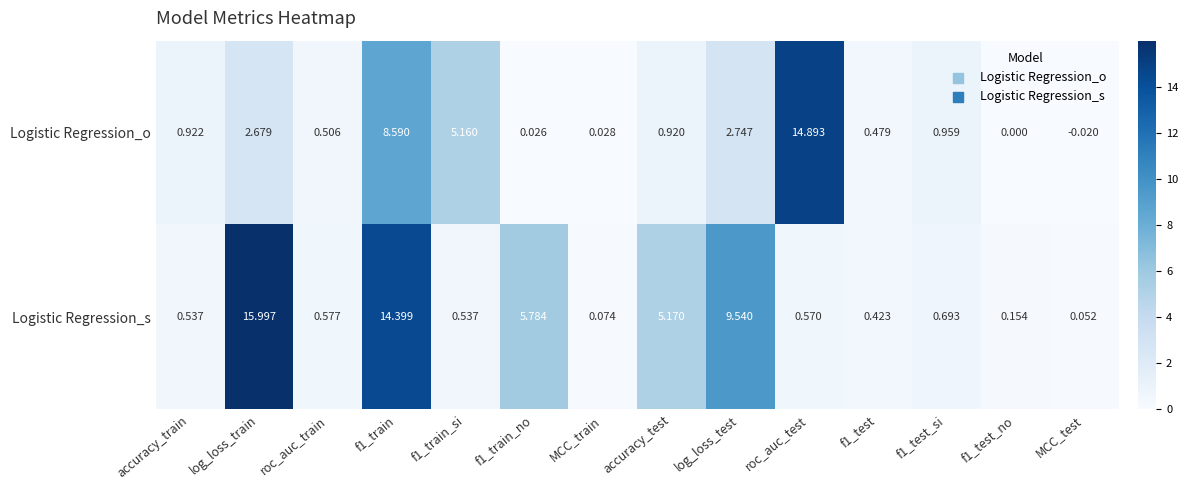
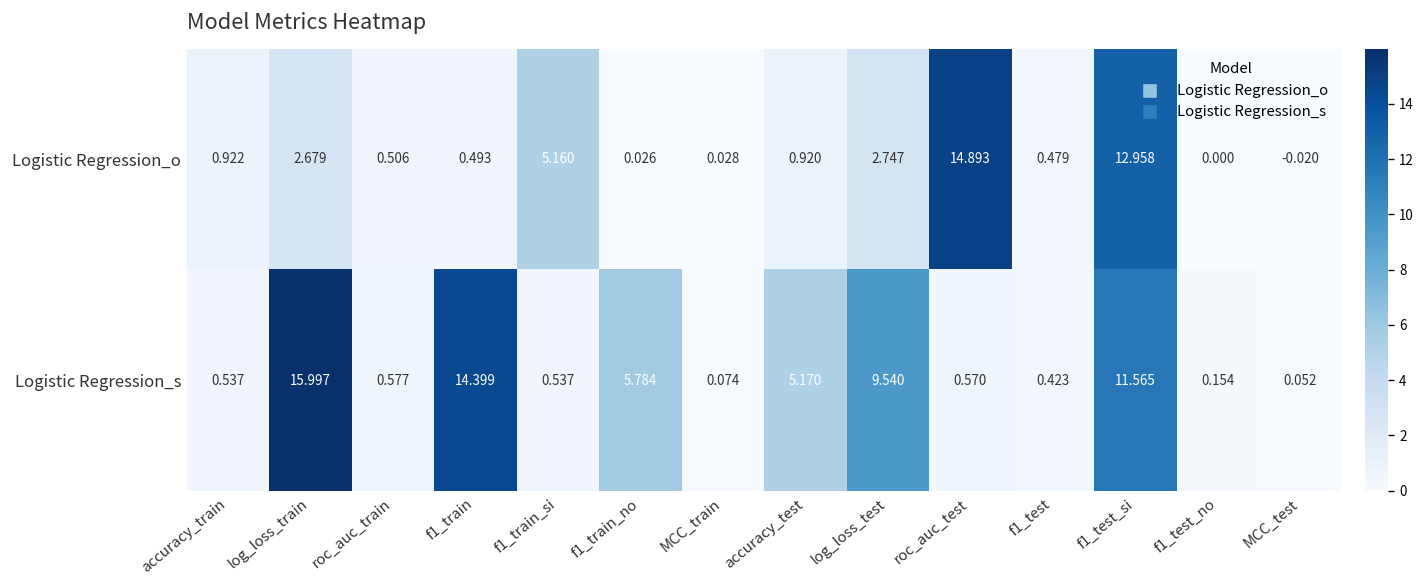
Logistic Regression_o, f1_train: 8.590 -> 0.493
Logistic Regression_o, f1_test_si: 0.959 -> 12.958
Logistic Regression_s, f1_test_si: 0.693 -> 11.565
